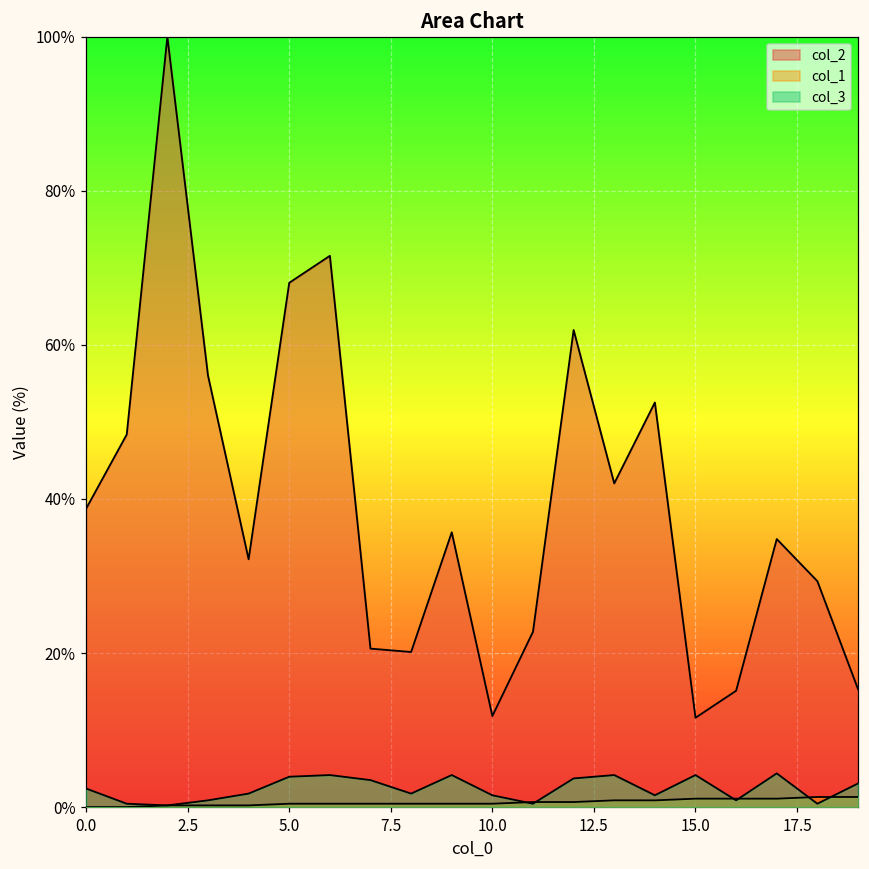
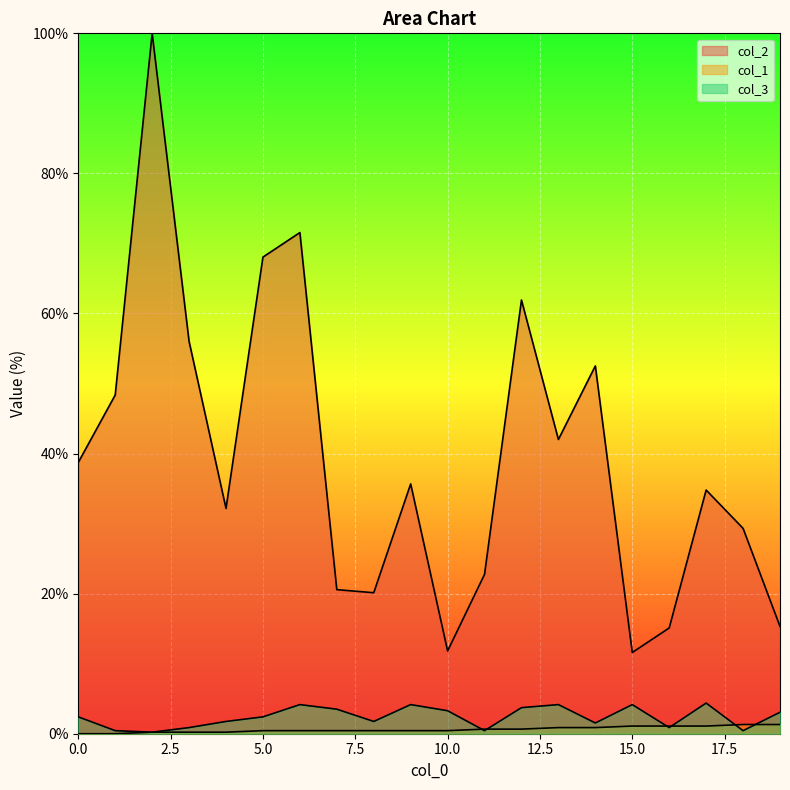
col_3, 5.0: 4% -> 2%
col_3, 10.0: 2% -> 3%
